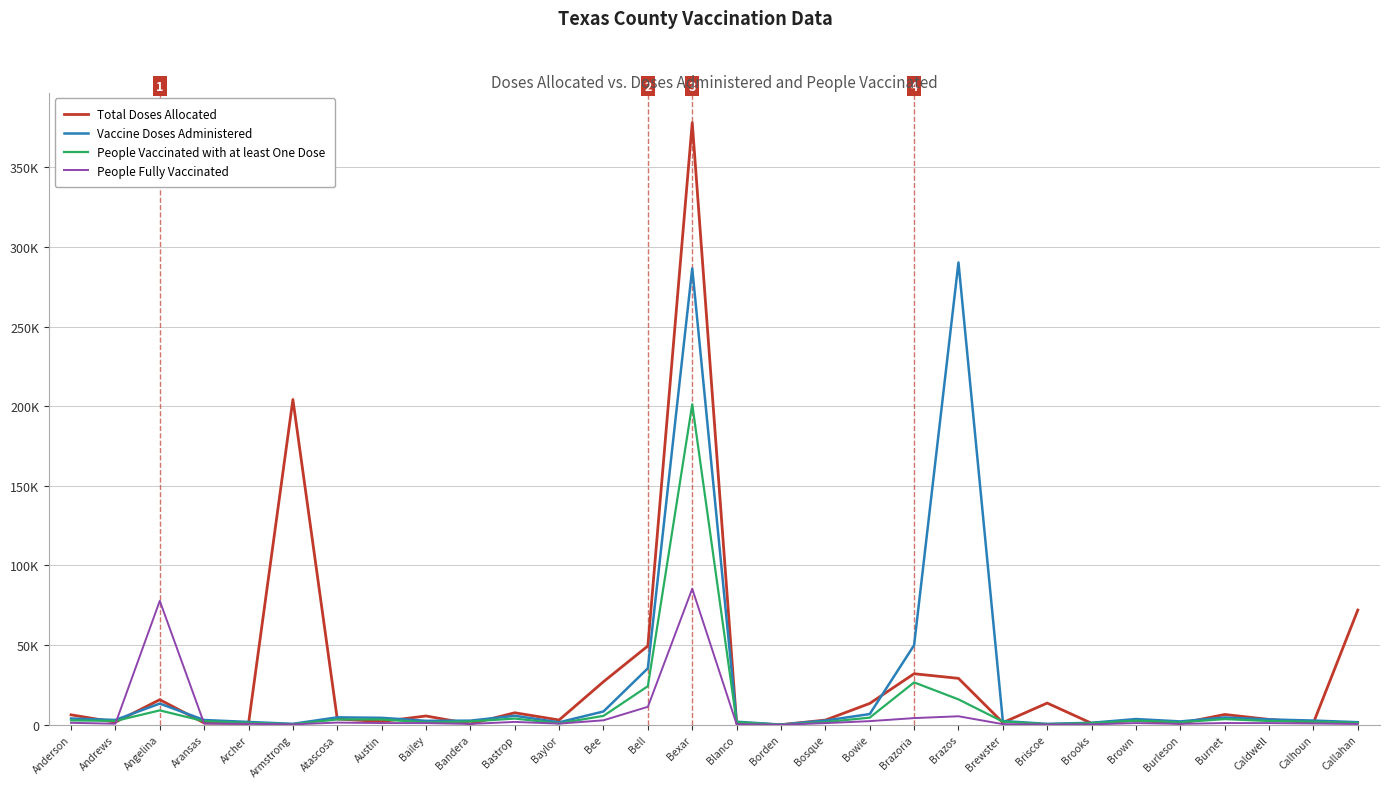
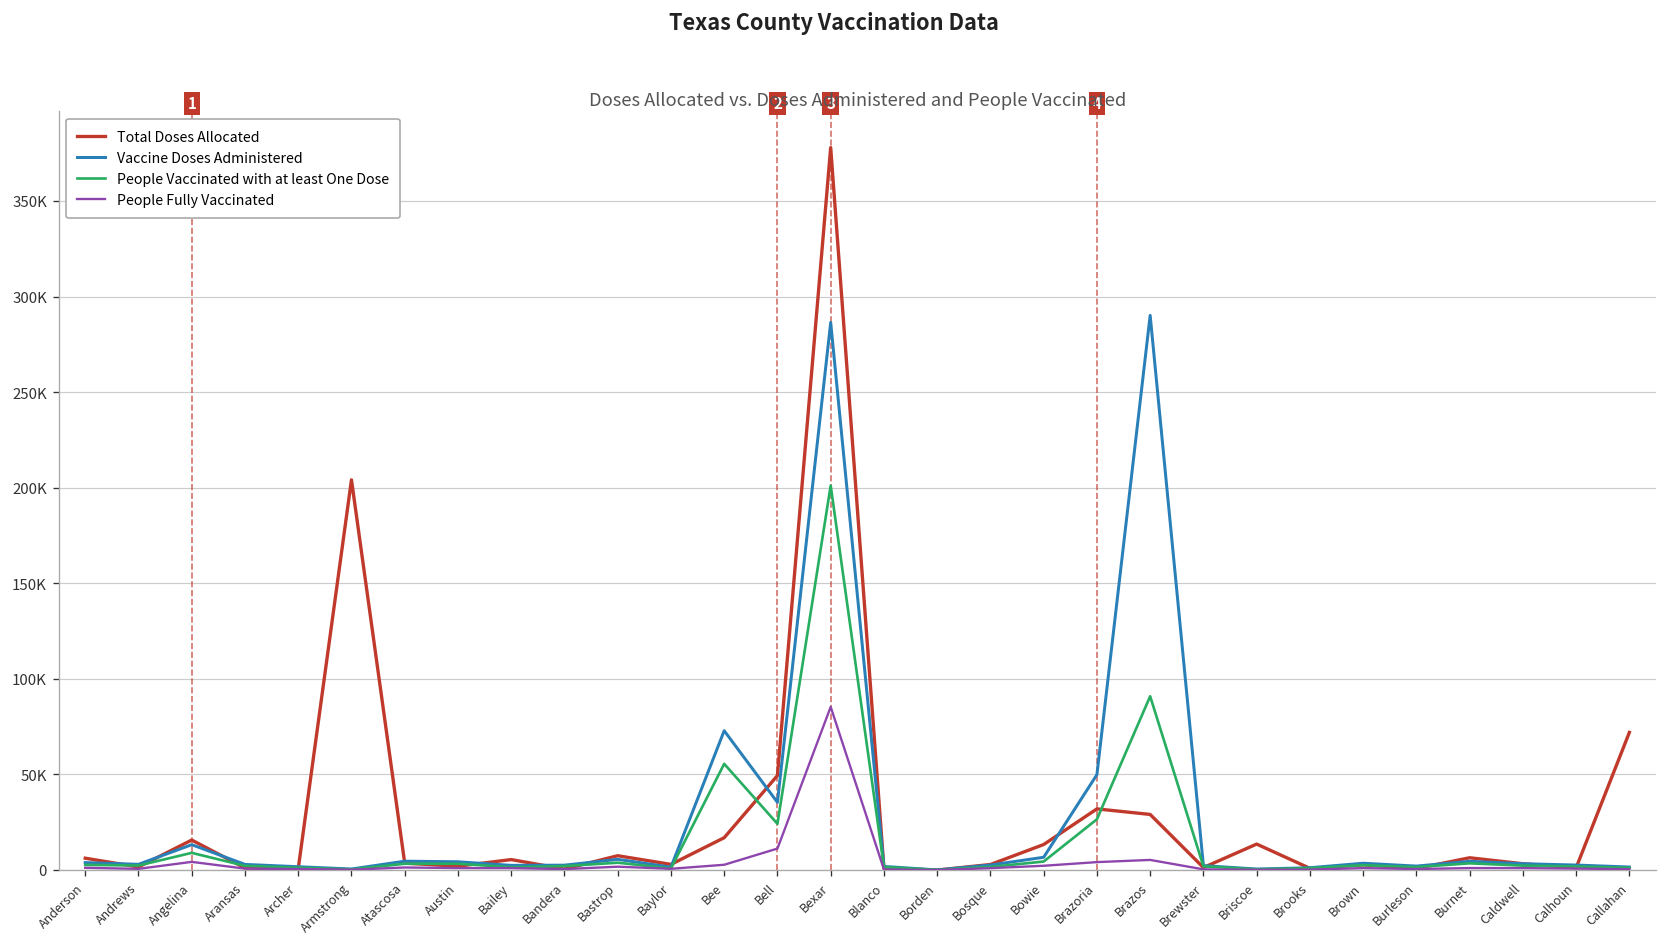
People Fully Vaccinated, Angelina: 78000 -> 4000
Total Doses Allocated, Bee: 27000 -> 17000
Vaccine Doses Administered, Bee: 8000 -> 73000
People Vaccinated with at least One Dose, Bee: 6000 -> 56000
People Vaccinated with at least One Dose, Brazos: 16000 -> 91000
